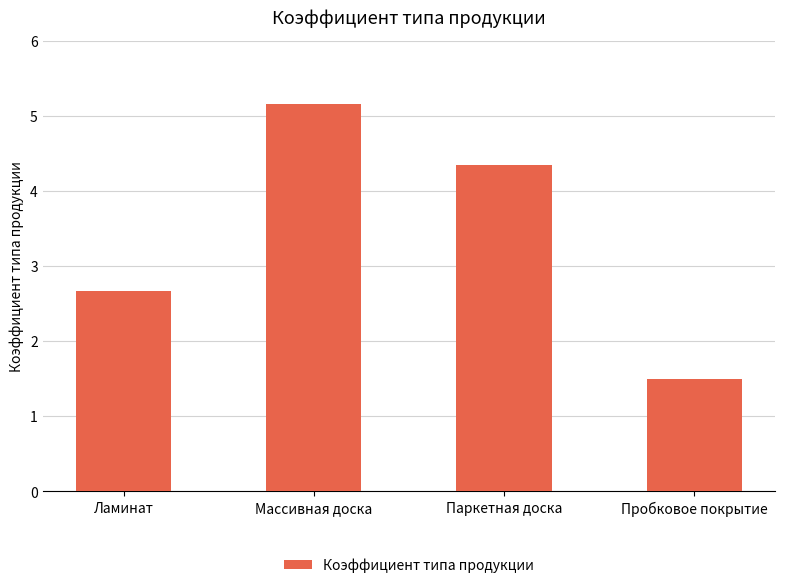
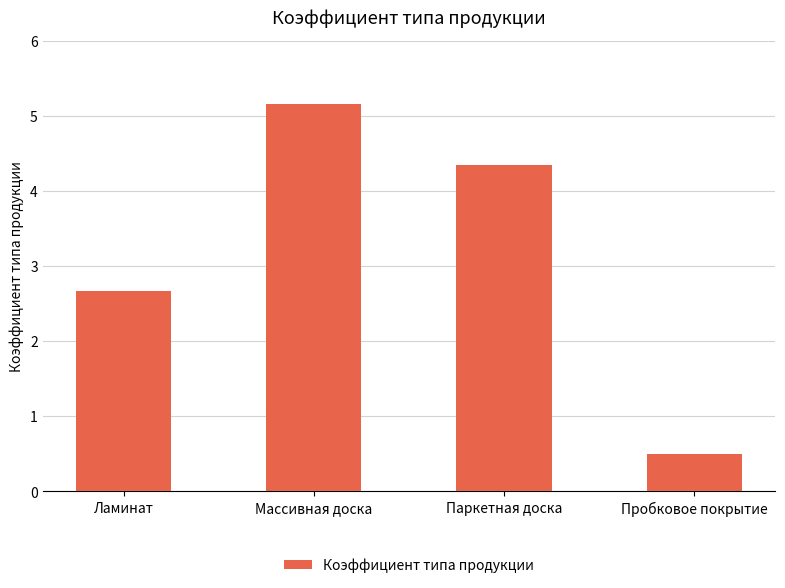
Пробковое покрытие: 1.5 -> 0.5
